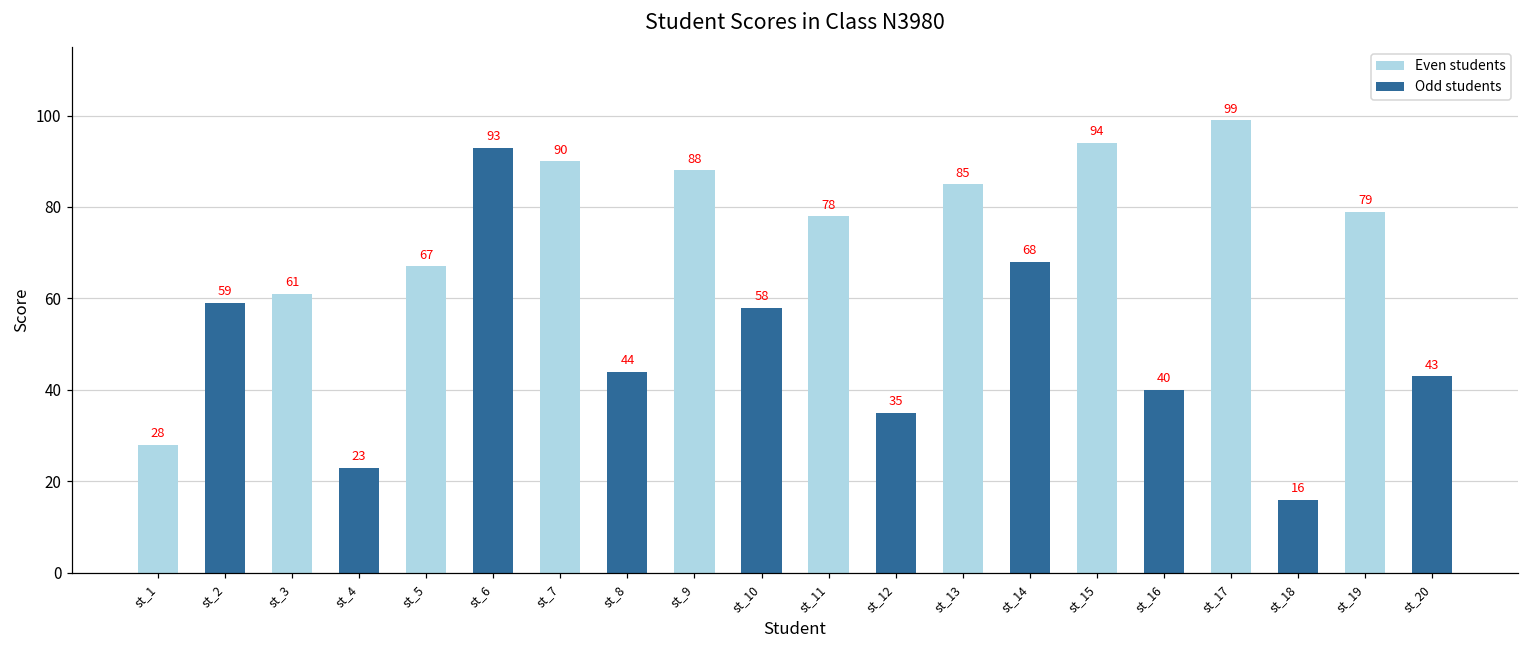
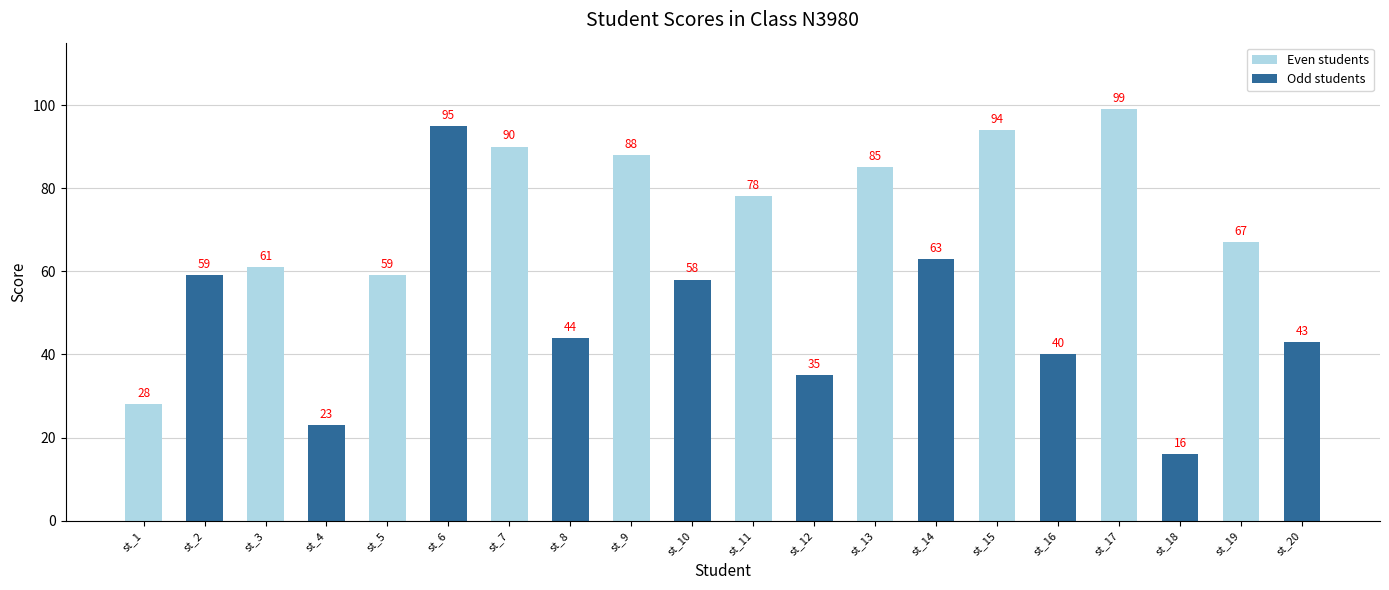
st_5: 67 -> 59
st_6: 93 -> 95
st_14: 68 -> 63
st_19: 79 -> 67
